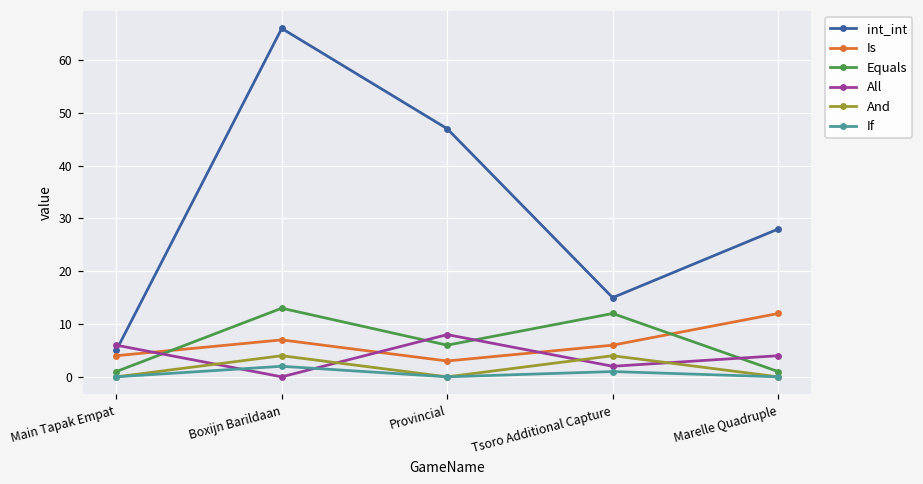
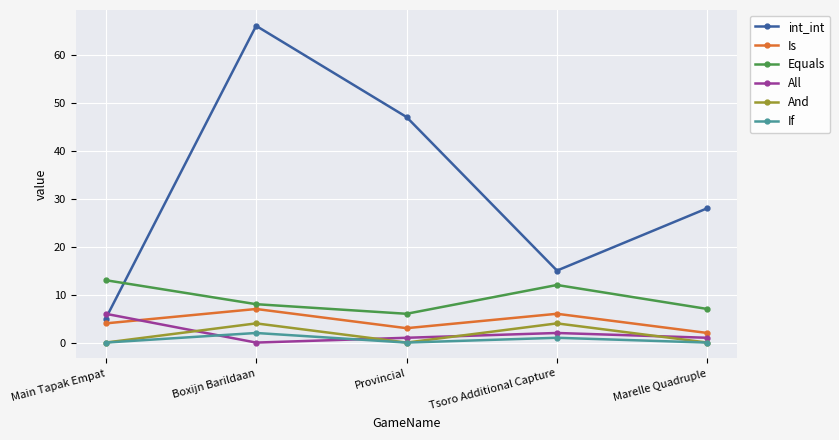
Equals, Main Tapak Empat: 1 -> 13
Equals, Boxijn Barildaan: 13 -> 8
All, Provincial: 8 -> 1
Is, Marelle Quadruple: 12 -> 2
Equals, Marelle Quadruple: 1 -> 7
All, Marelle Quadruple: 4 -> 1
